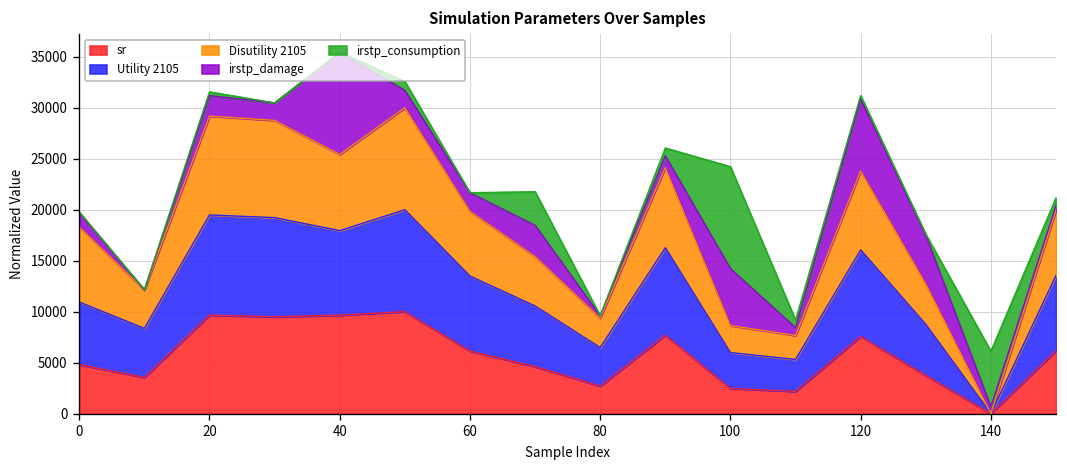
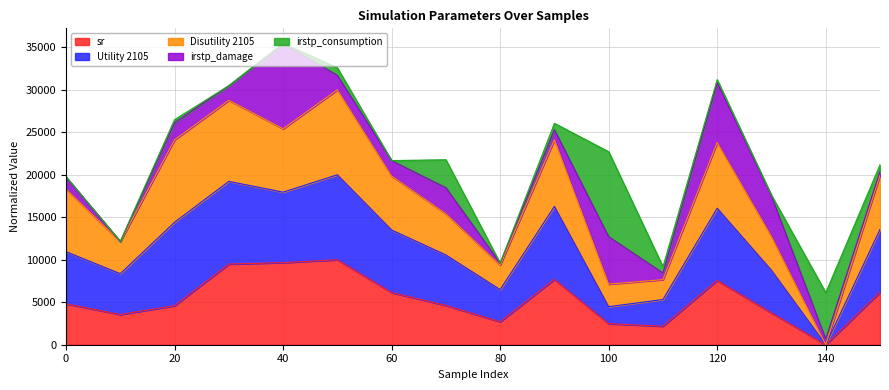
sr, 20: 10000 -> 5000
Utility 2105, 100: 4000 -> 2000
